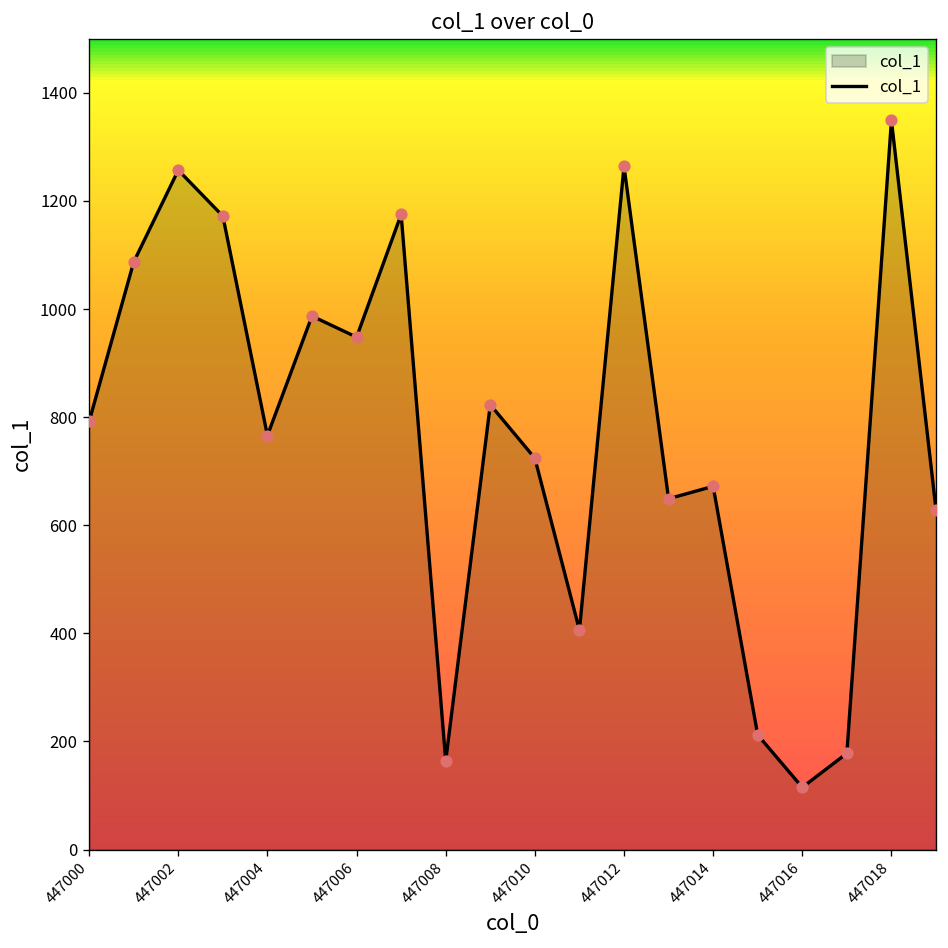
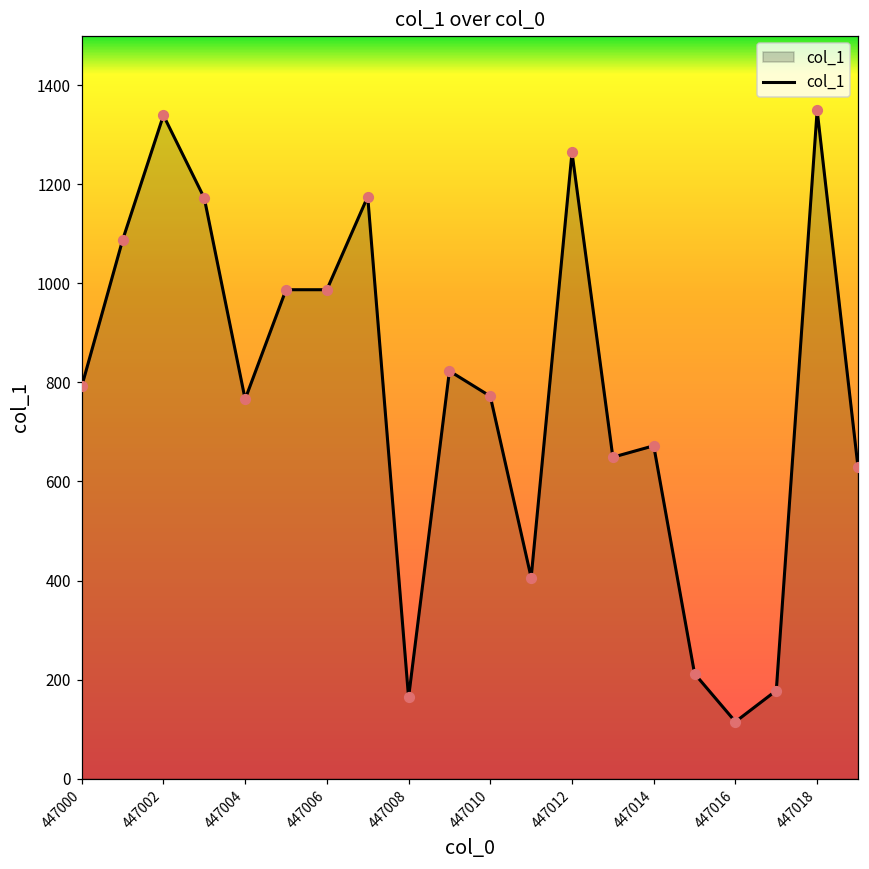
447002: 1260 -> 1340
447006: 950 -> 990
447010: 720 -> 770
